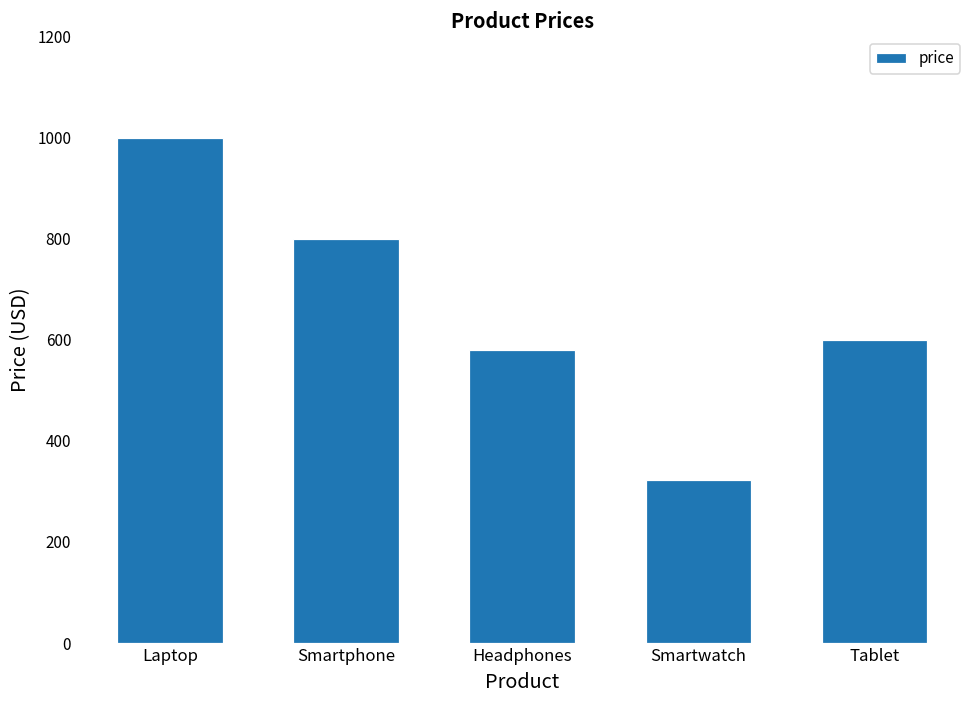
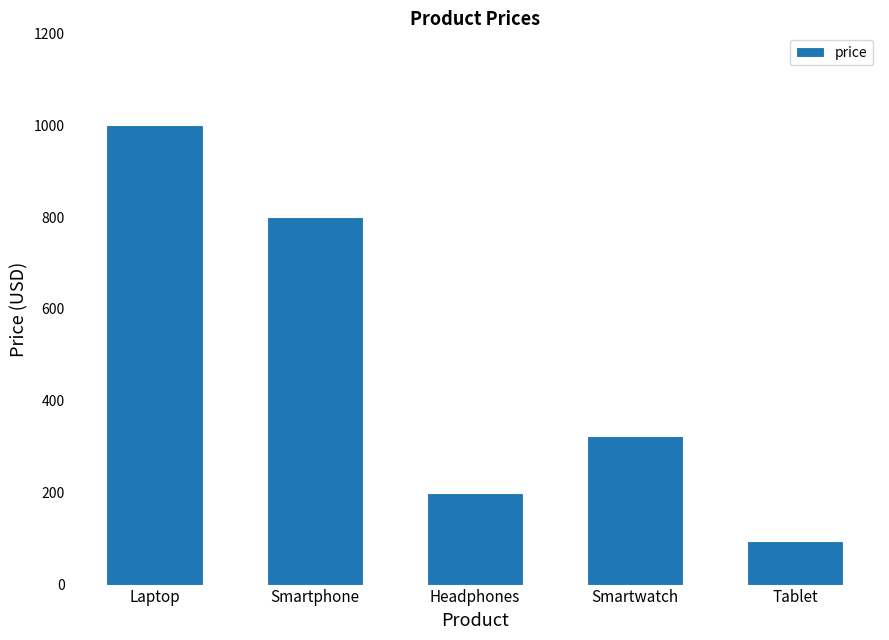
Headphones: 580 -> 200
Tablet: 600 -> 100
